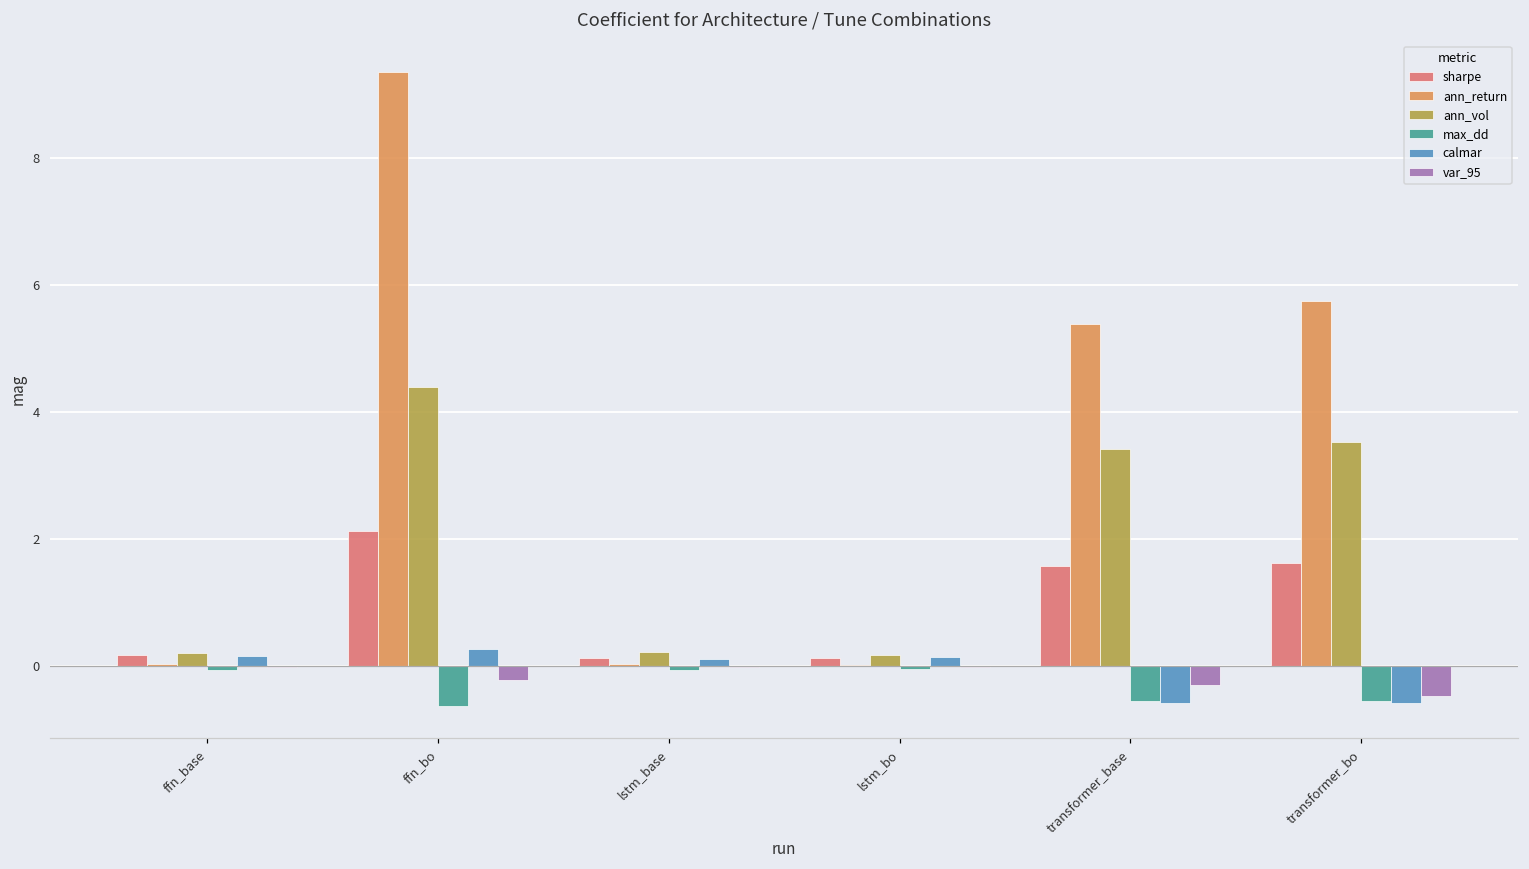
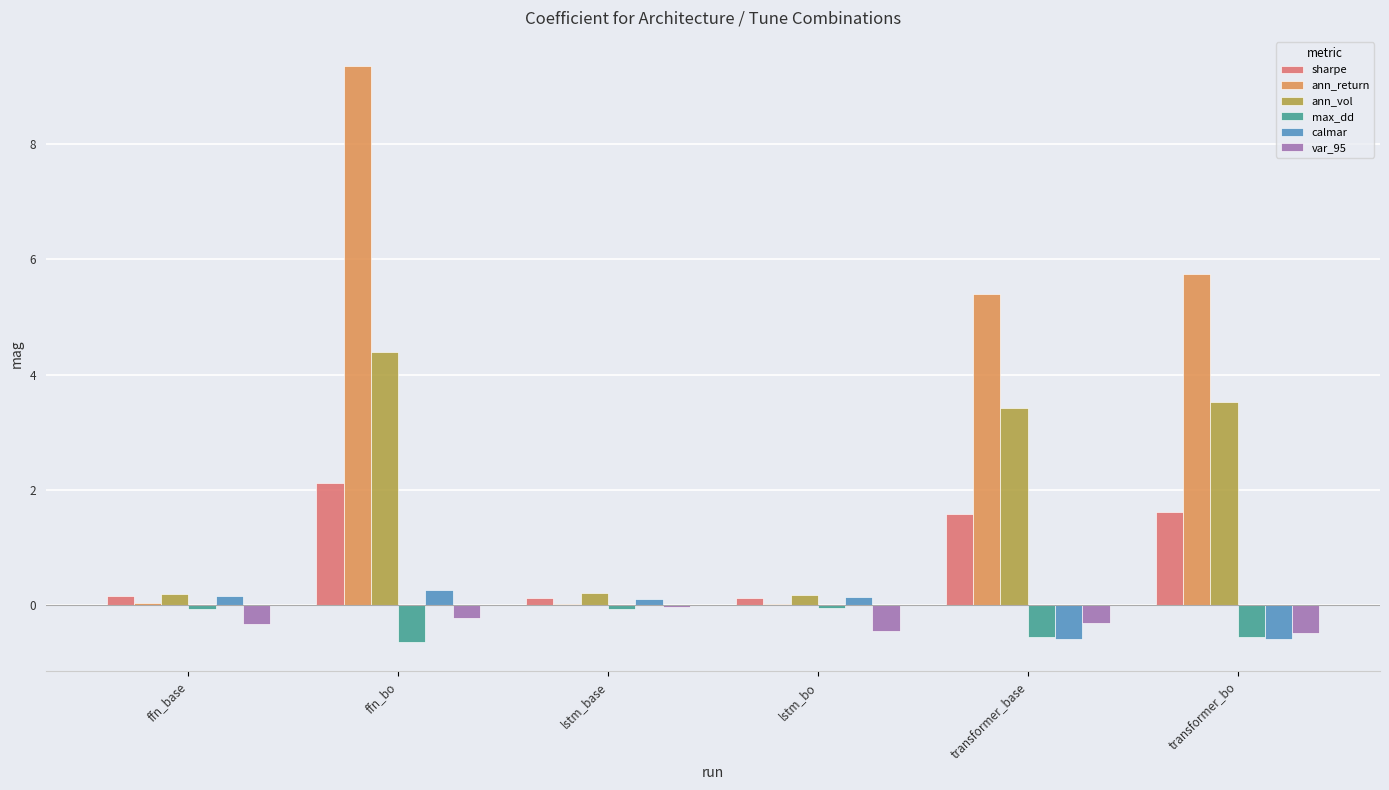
var_95, ffn_base: 0.0 -> -0.3
var_95, lstm_bo: 0.0 -> -0.4
